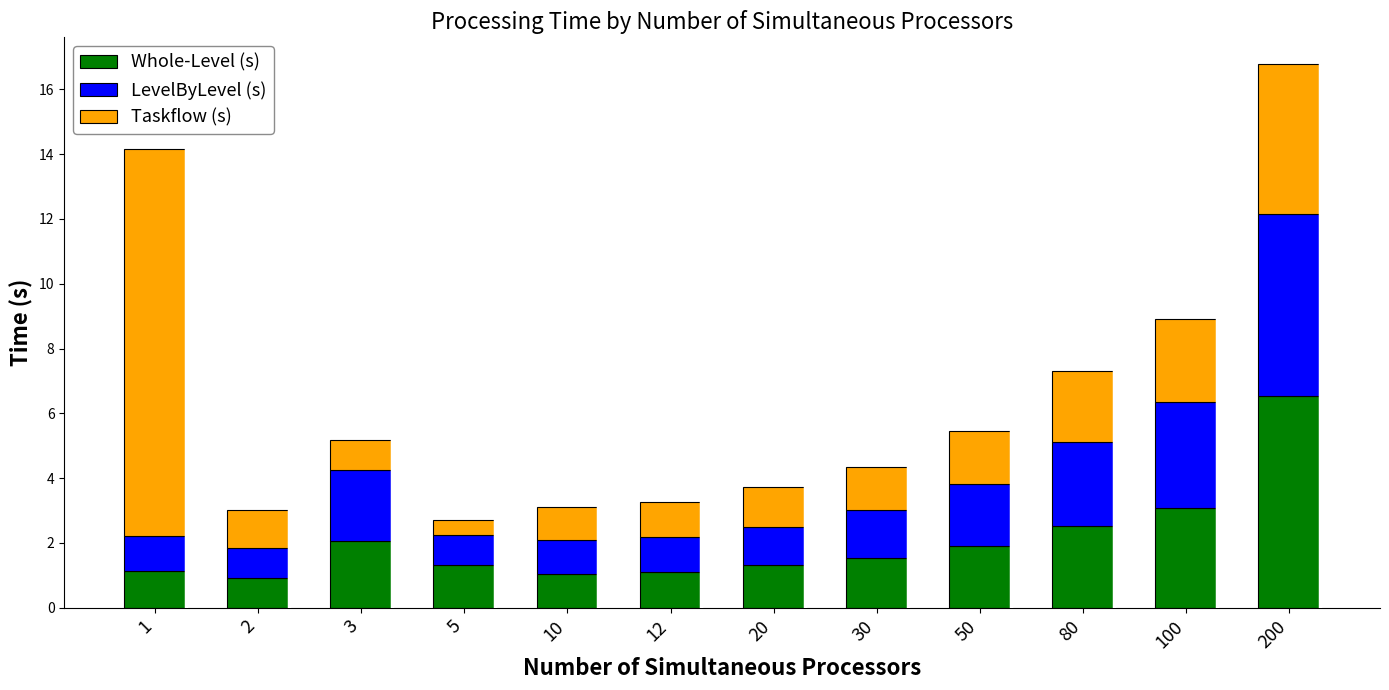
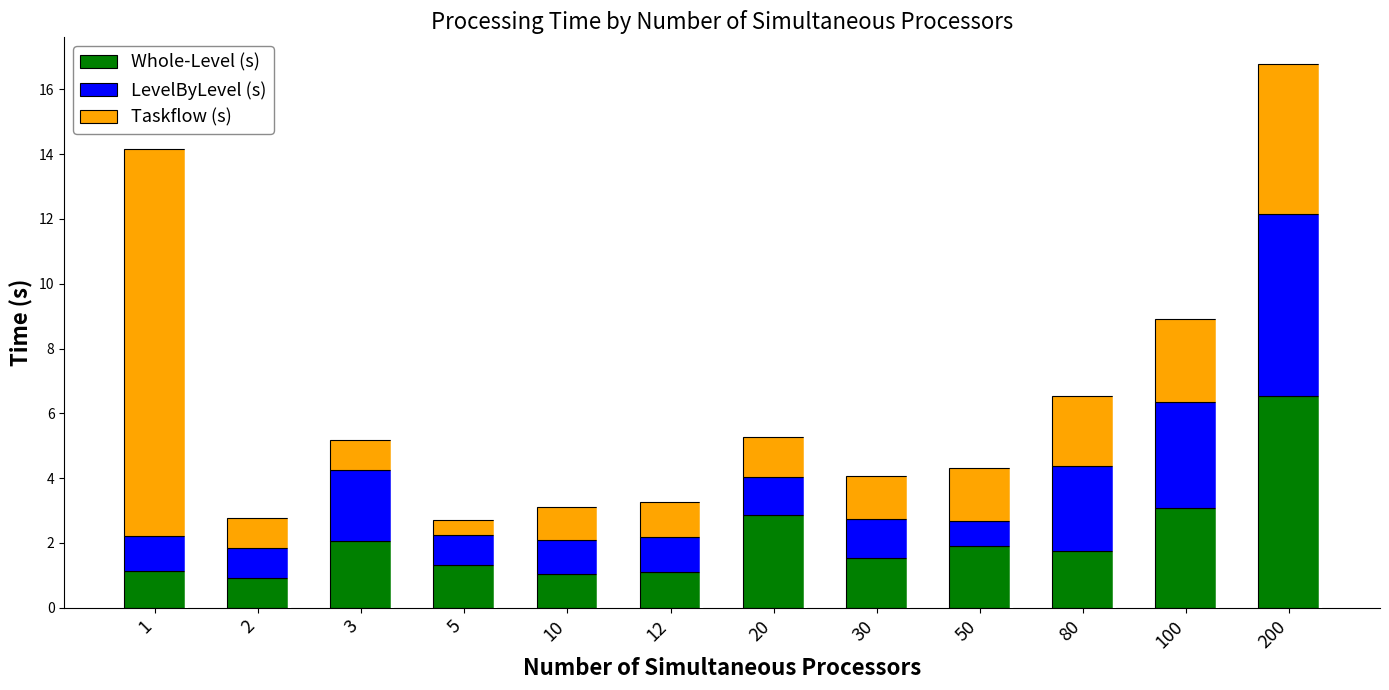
Taskflow (s), 2: 1.2 -> 0.9
Whole-Level (s), 20: 1.3 -> 2.9
LevelByLevel (s), 30: 1.5 -> 1.2
LevelByLevel (s), 50: 1.9 -> 0.7
Whole-Level (s), 80: 2.5 -> 1.8
